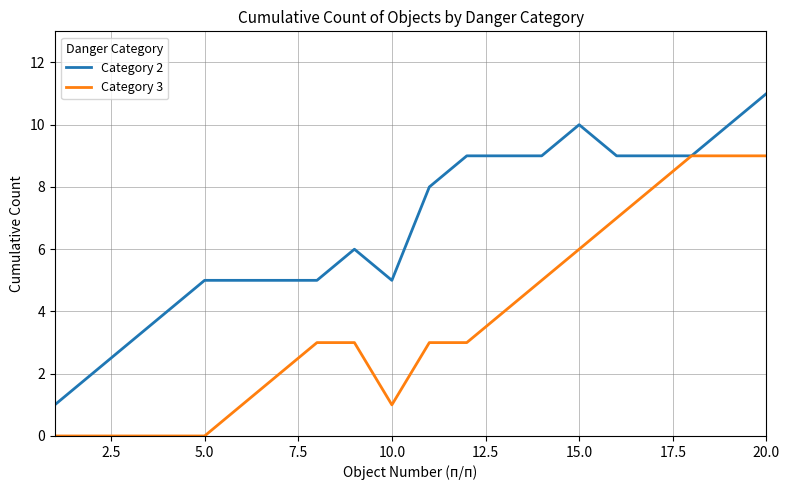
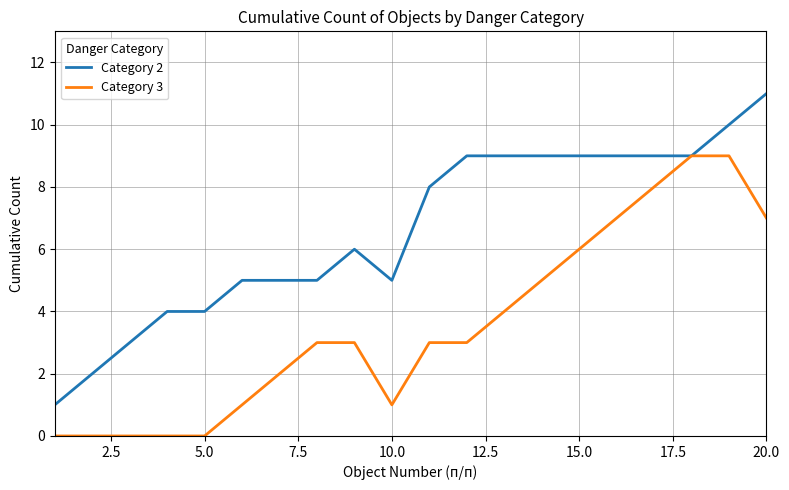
Category 2, 5.0: 5 -> 4
Category 2, 15.0: 10 -> 9
Category 3, 20.0: 9 -> 7
